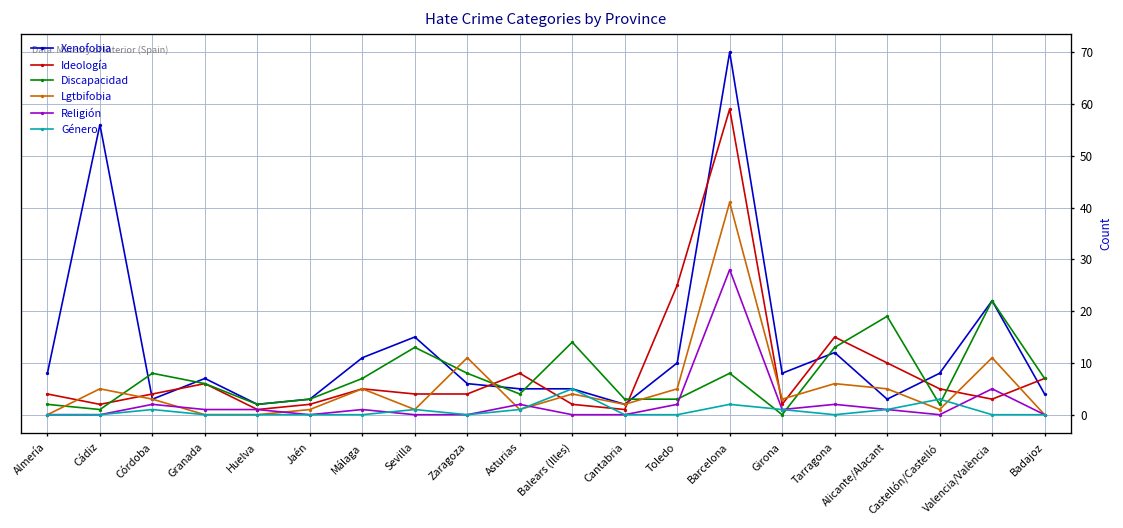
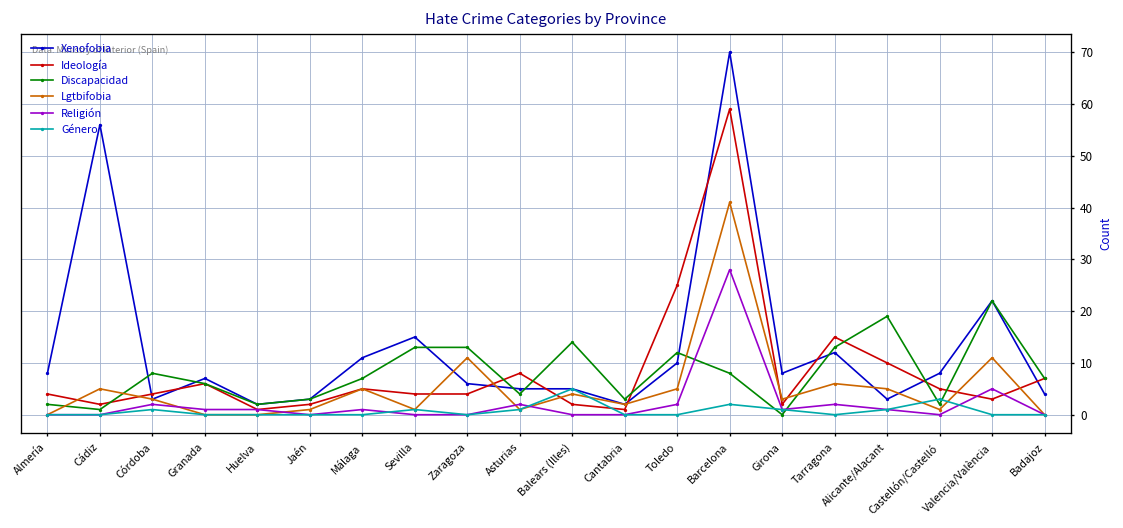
Discapacidad, Zaragoza: 8 -> 13
Discapacidad, Toledo: 3 -> 12
